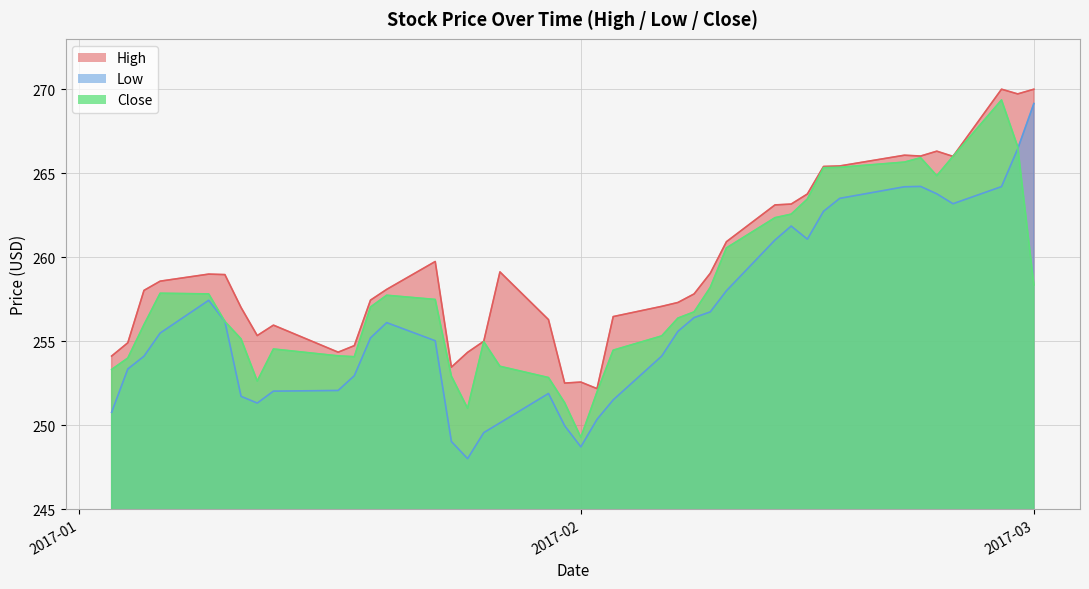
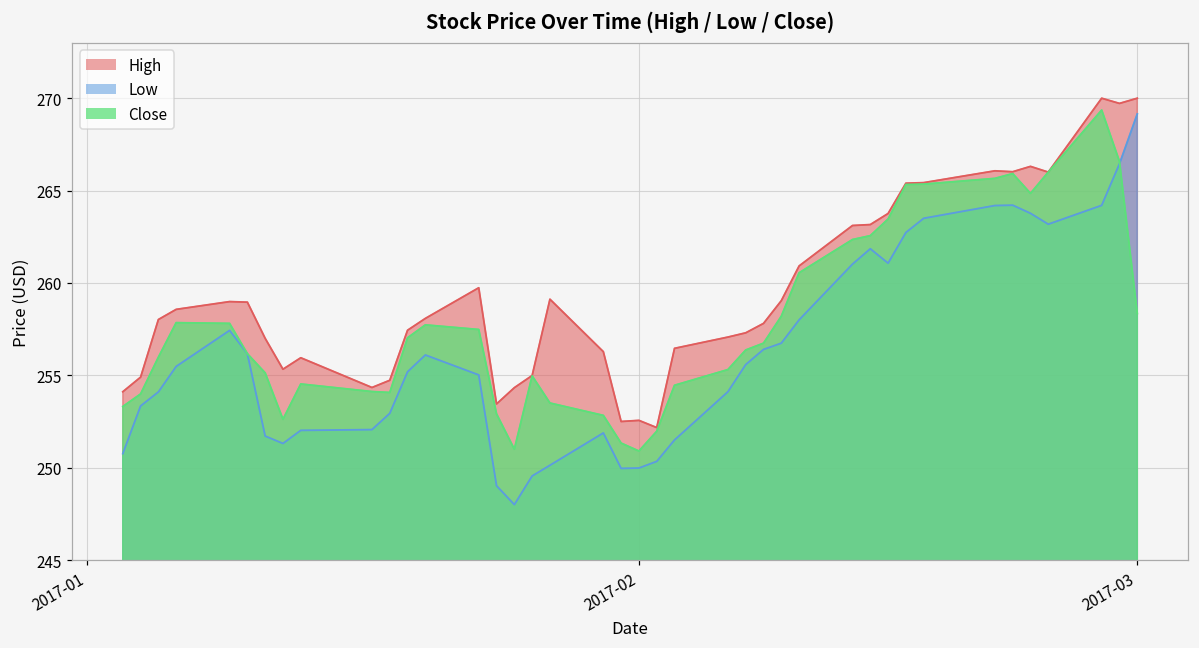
Low, 2017-02: 248.7 -> 250.0
Close, 2017-02: 249.3 -> 250.9
